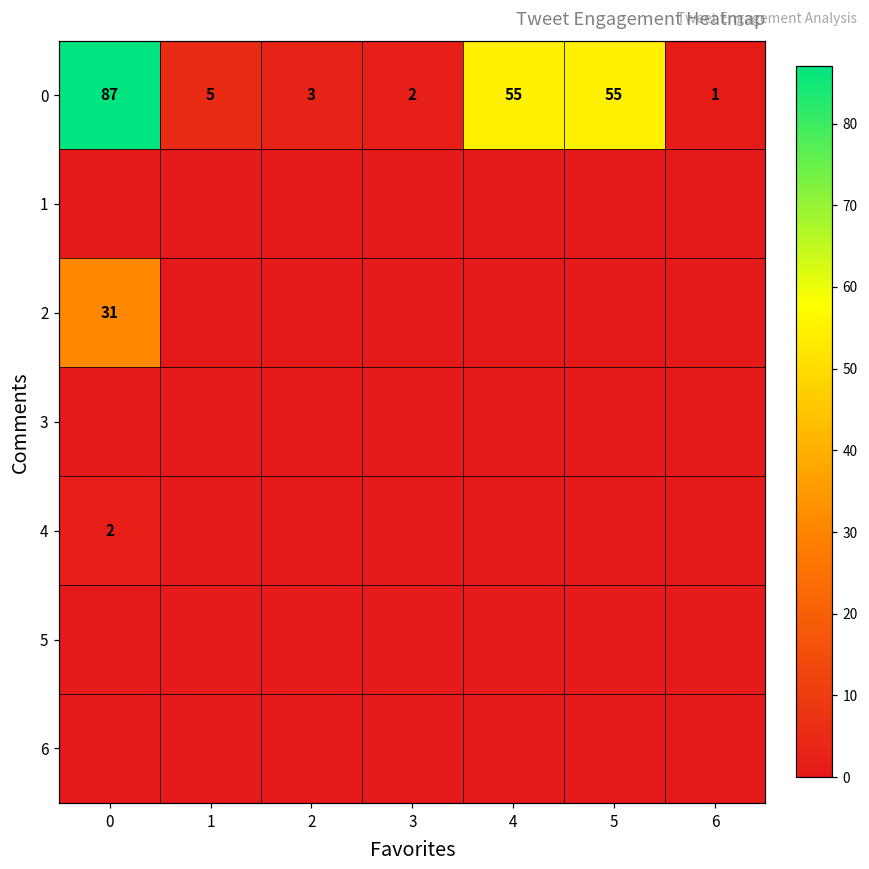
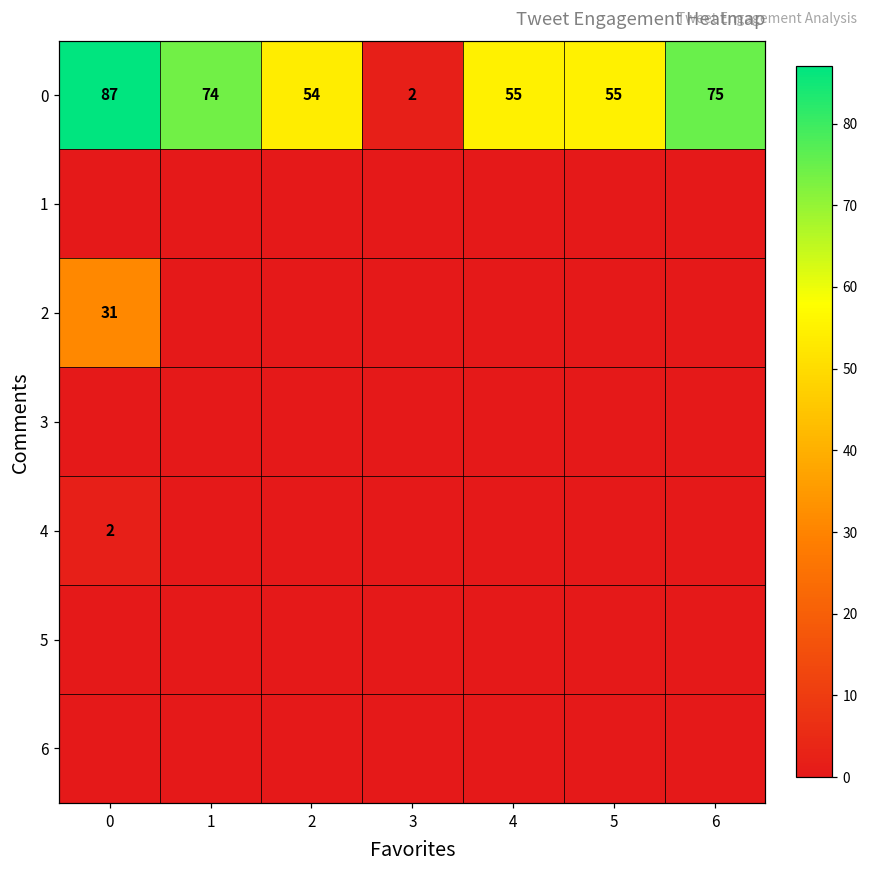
0, 1: 5 -> 74
0, 2: 3 -> 54
0, 6: 1 -> 75
